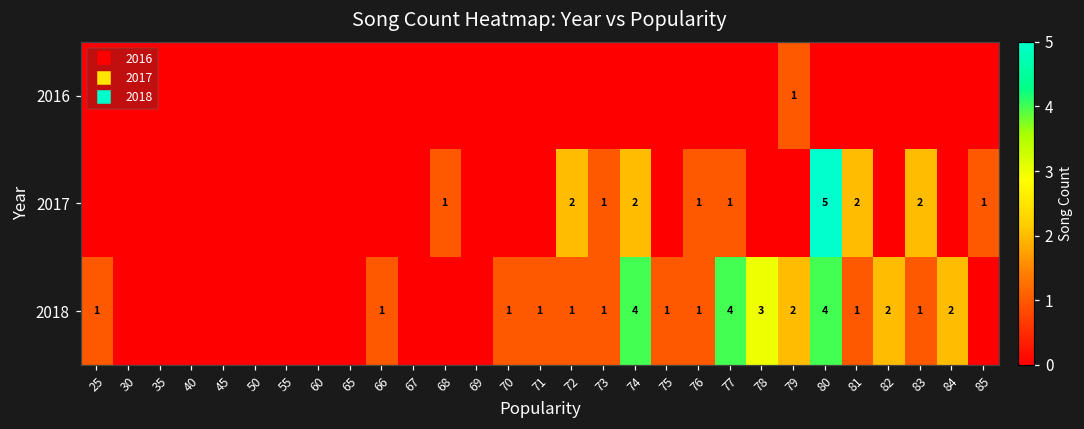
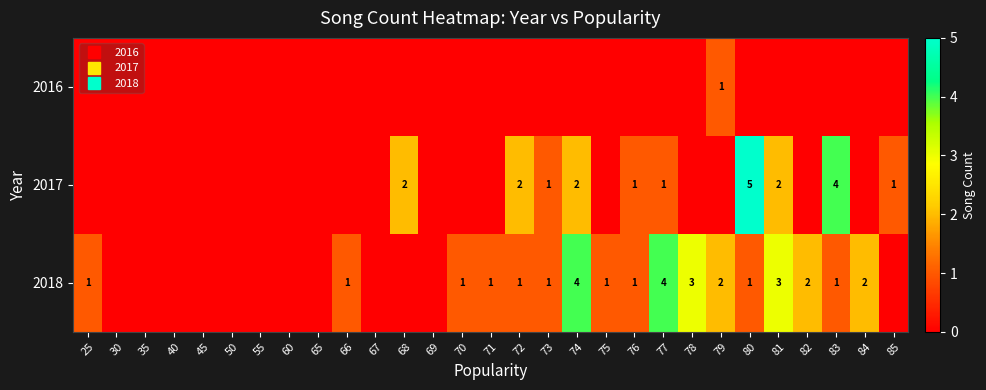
2017, 68: 1 -> 2
2017, 83: 2 -> 4
2018, 80: 4 -> 1
2018, 81: 1 -> 3
